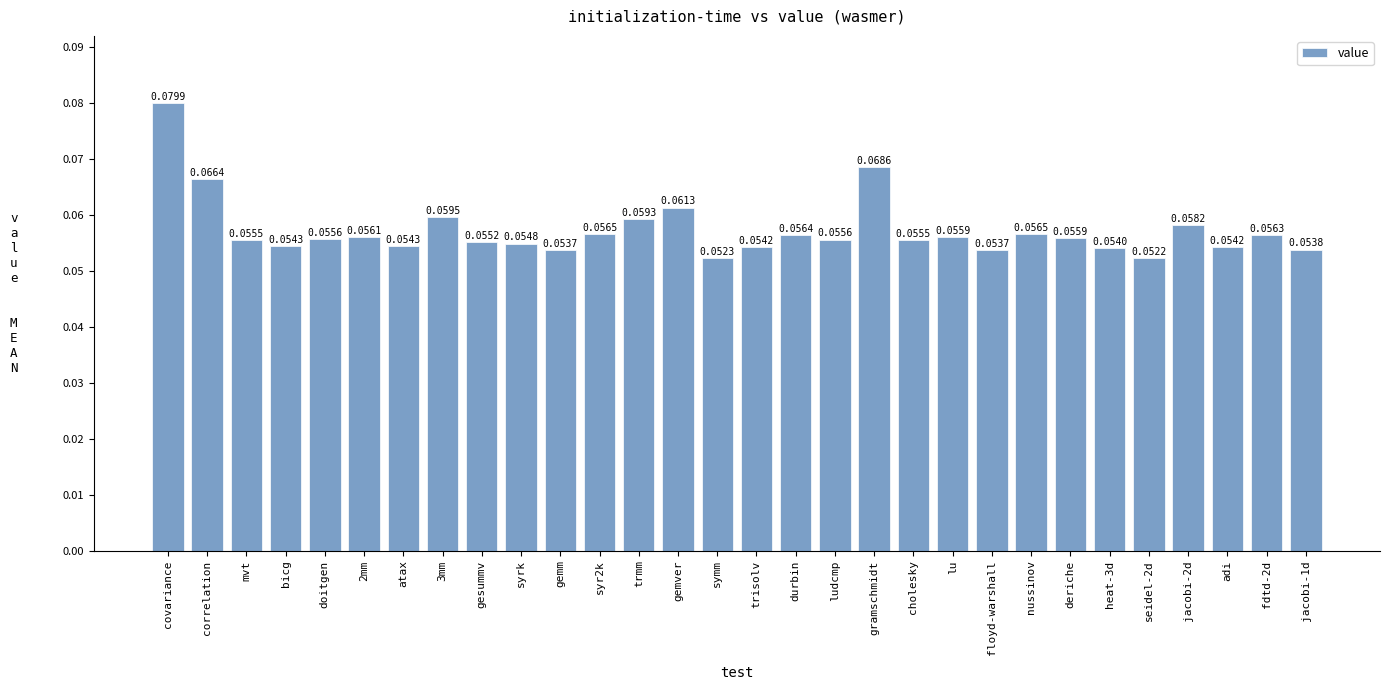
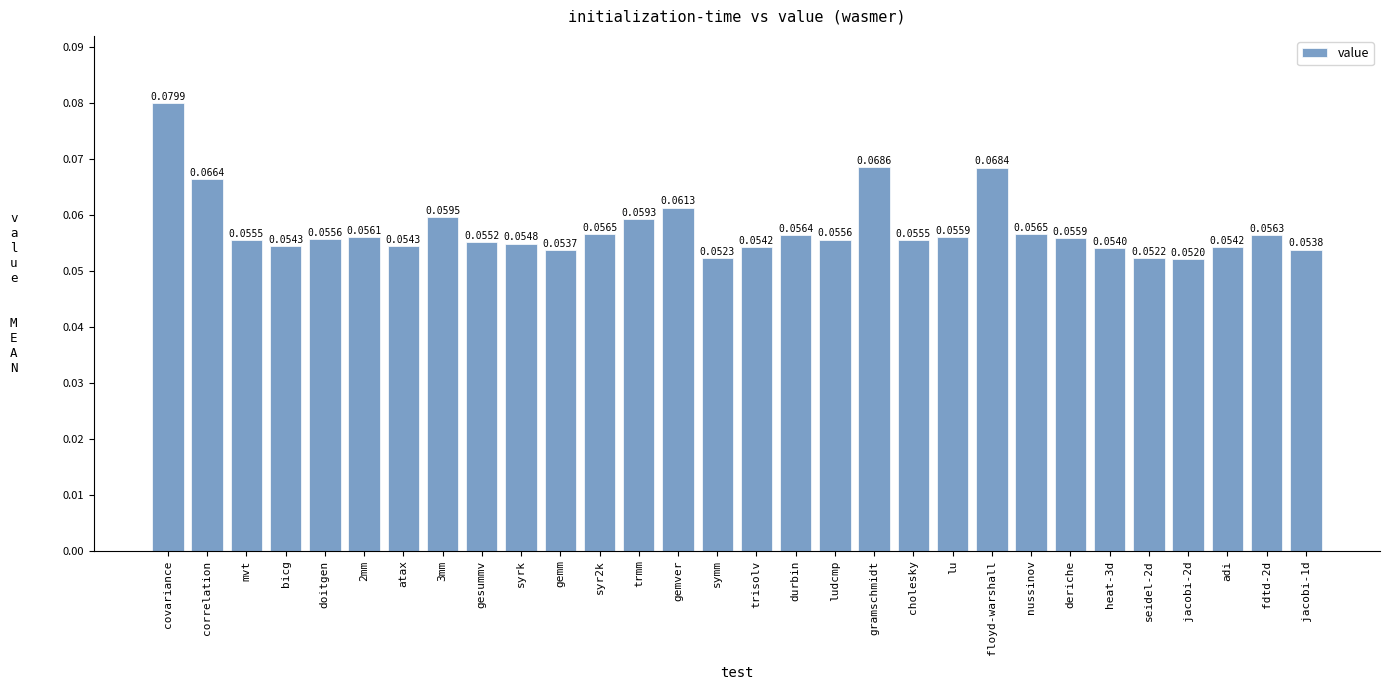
floyd-warshall: 0.0537 -> 0.0684
jacobi-2d: 0.0582 -> 0.0520
